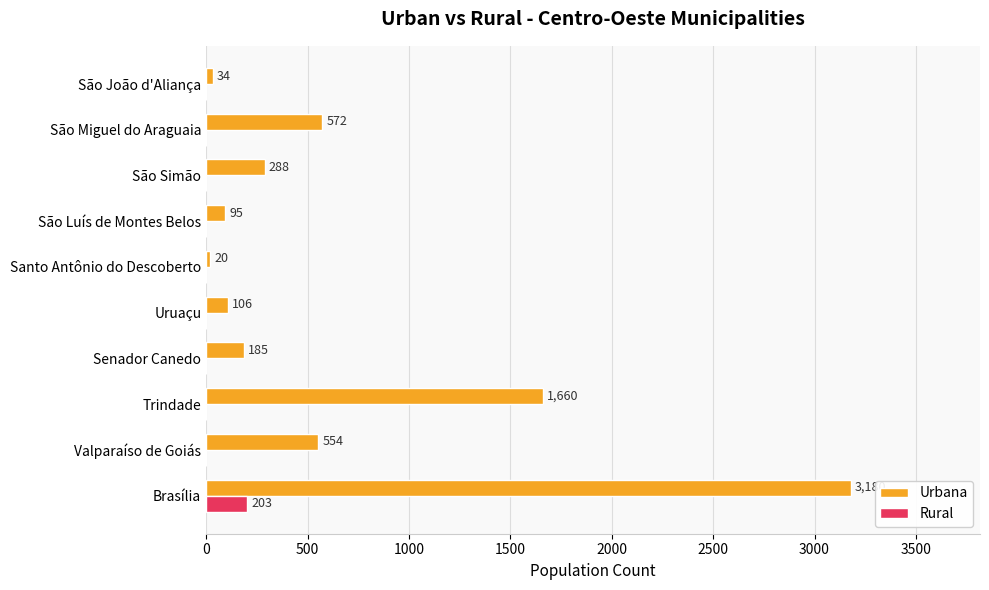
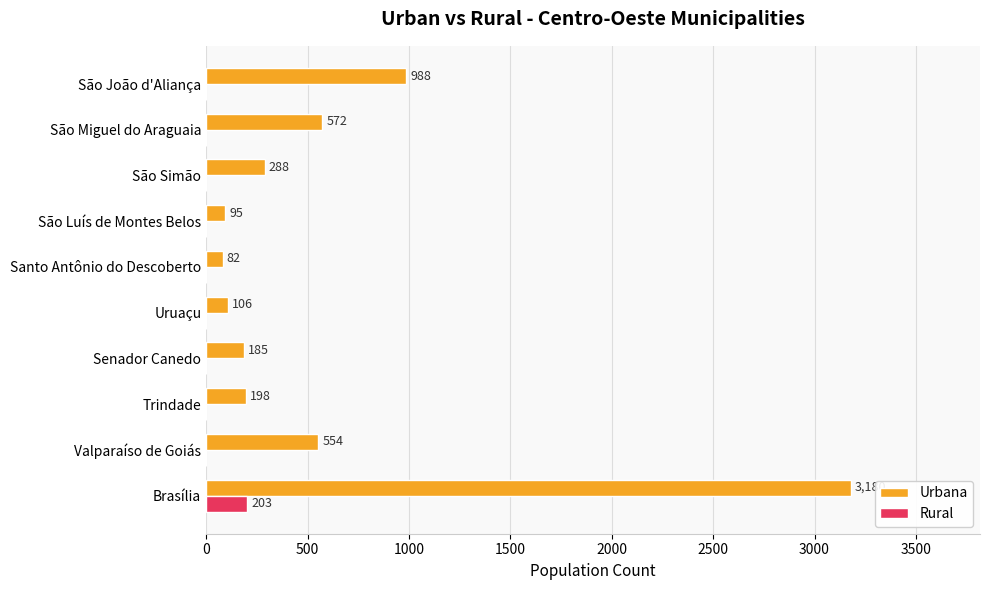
Urbana, São João d'Aliança: 34 -> 988
Urbana, Santo Antônio do Descoberto: 20 -> 82
Urbana, Trindade: 1,660 -> 198
